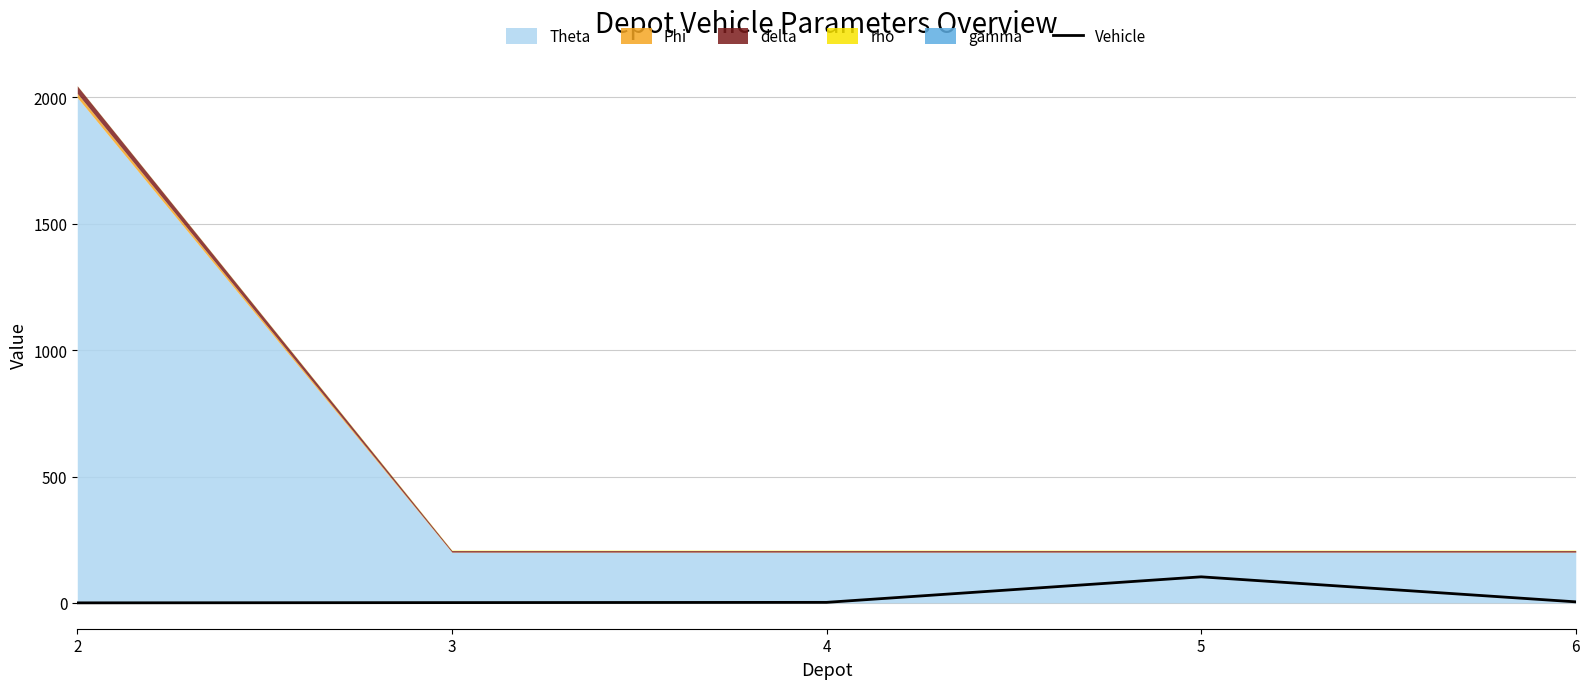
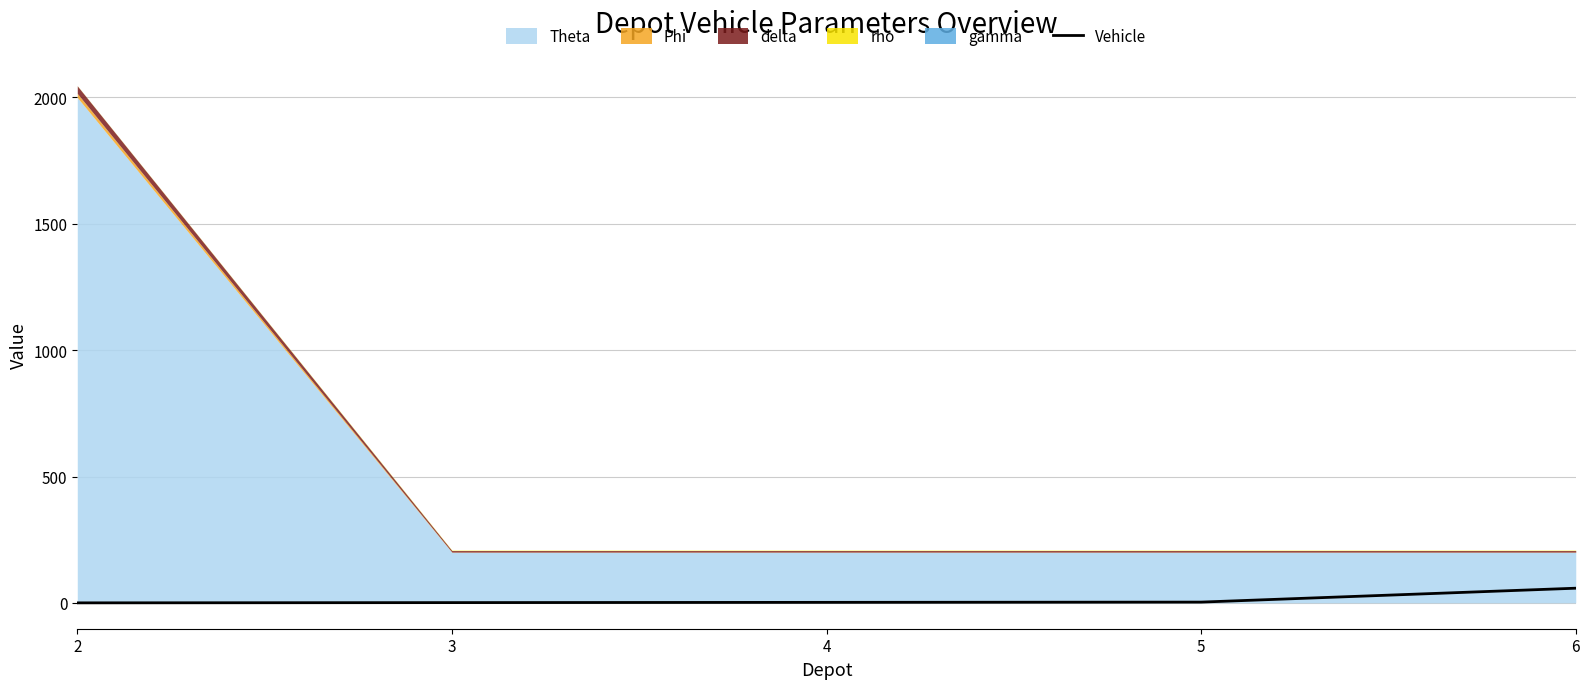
Vehicle, 5: 100 -> 0
Vehicle, 6: 0 -> 60
